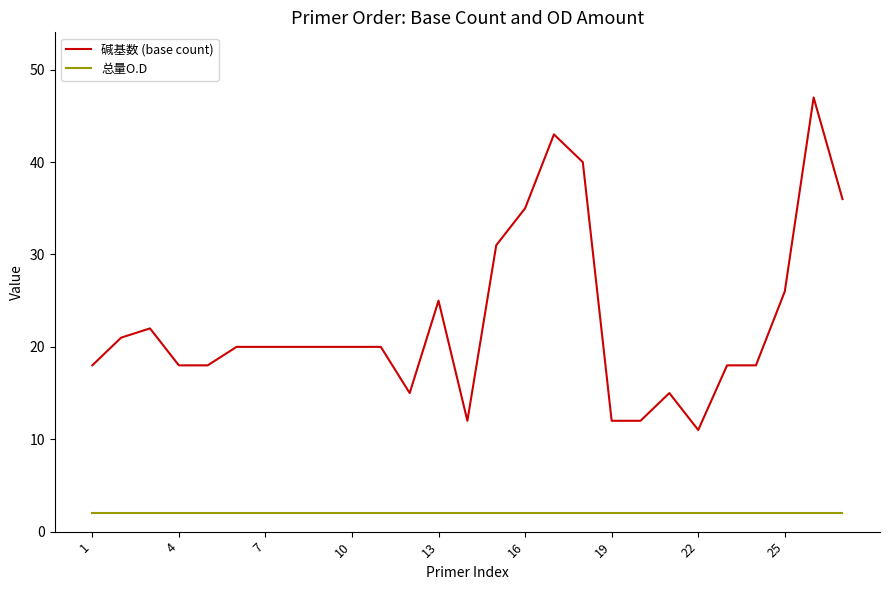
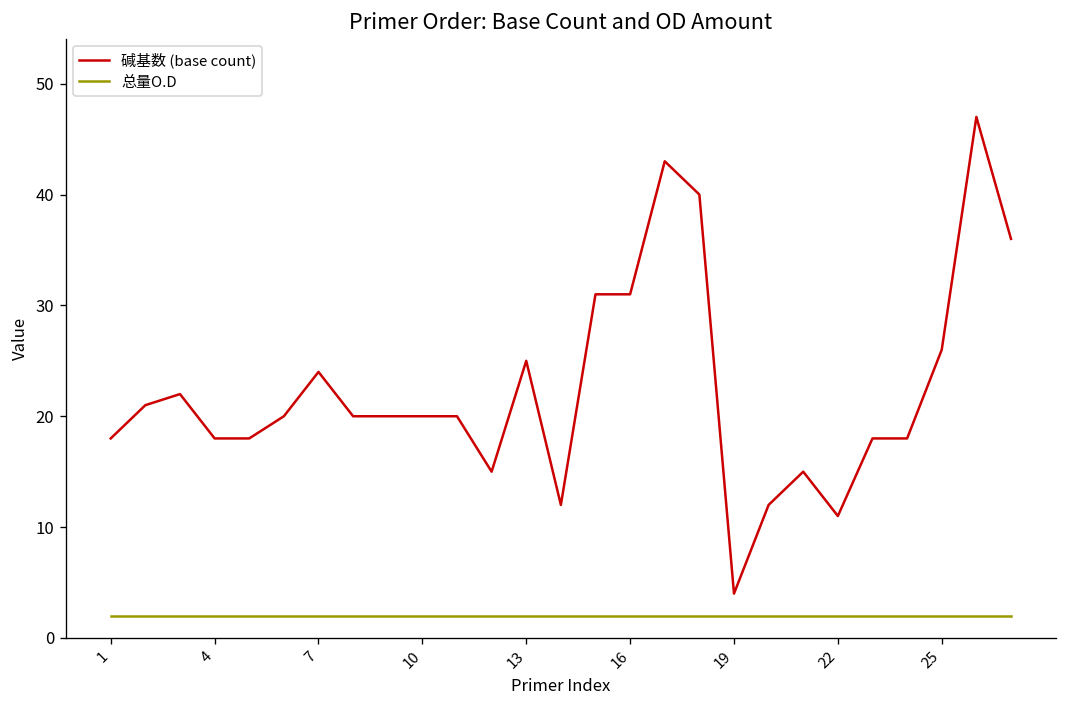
碱基数 (base count), 7: 20 -> 24
碱基数 (base count), 16: 35 -> 31
碱基数 (base count), 19: 12 -> 4
